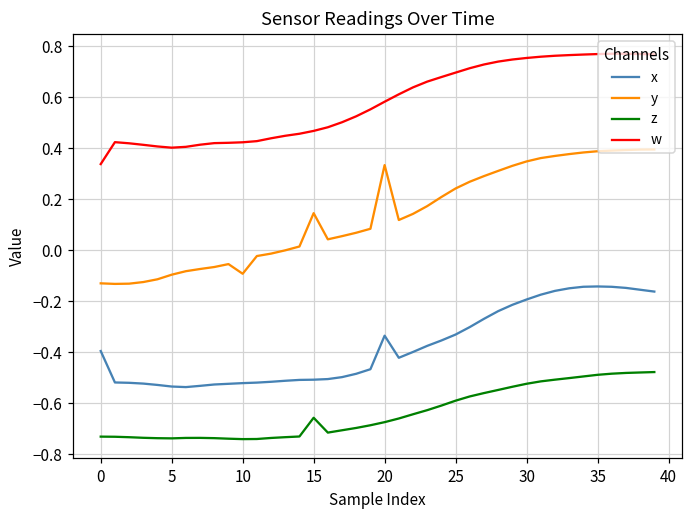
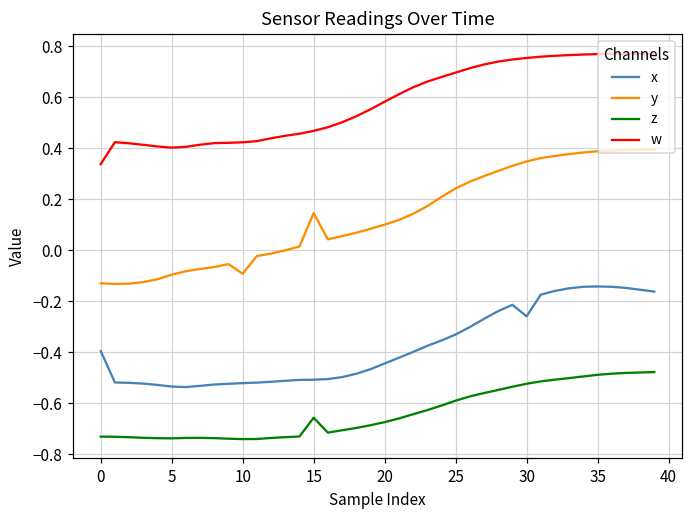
x, 20: -0.34 -> -0.44
y, 20: 0.33 -> 0.10
x, 30: -0.19 -> -0.26
